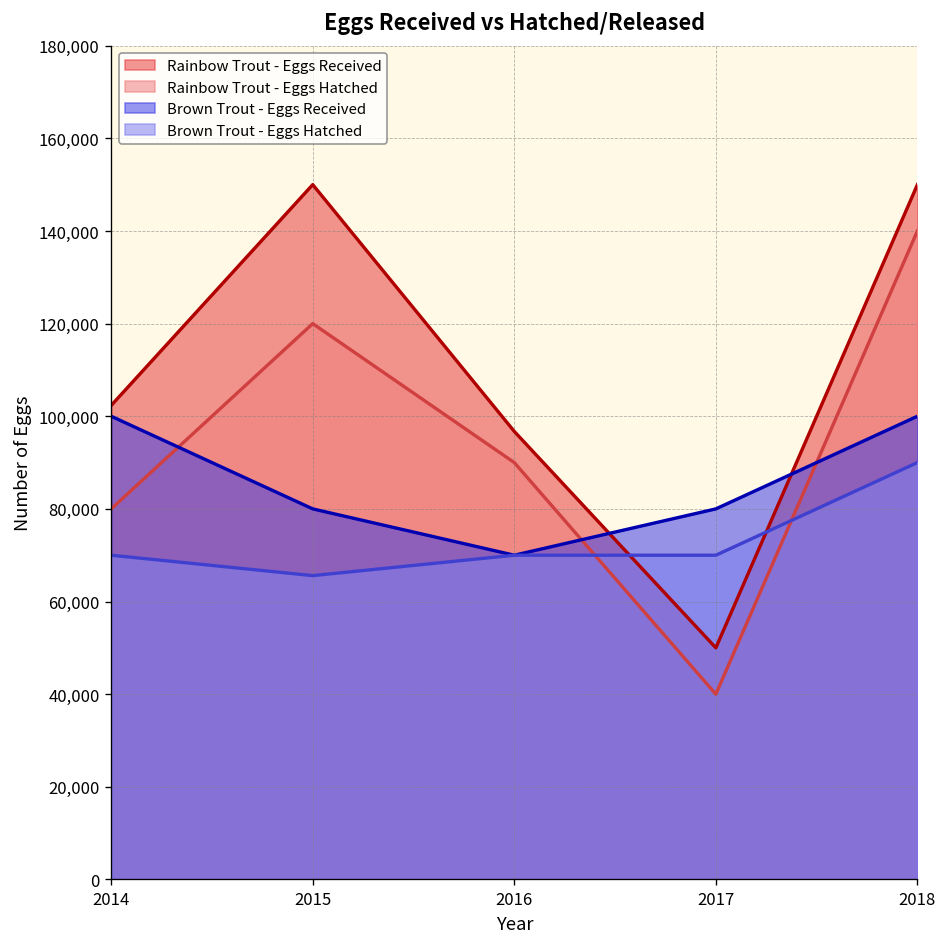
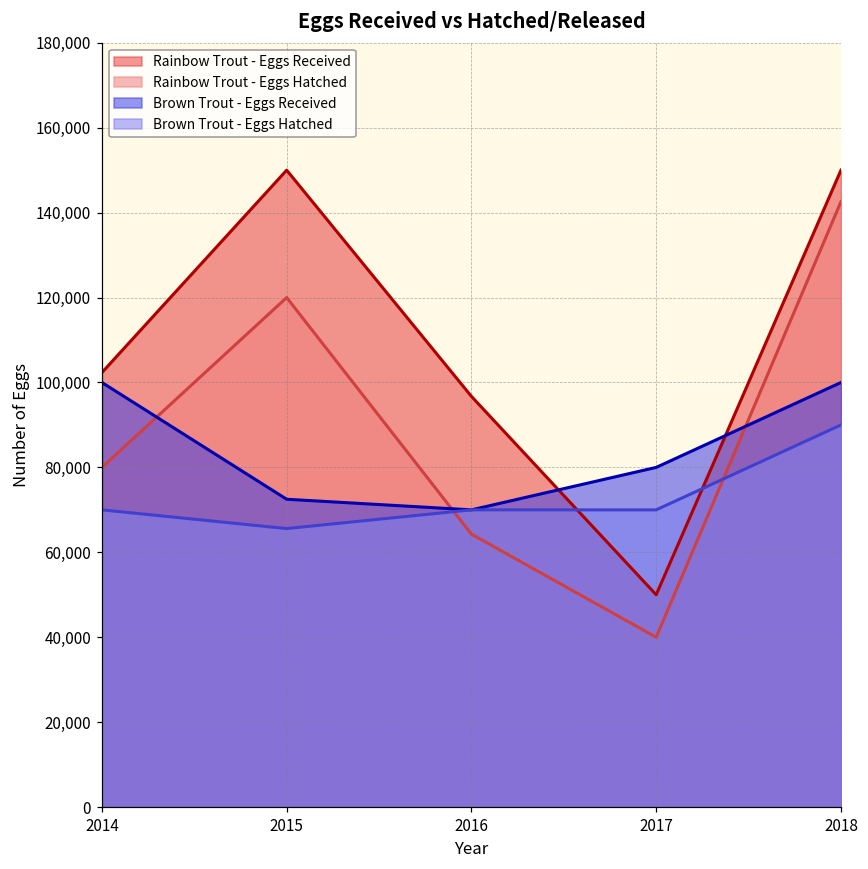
Brown Trout - Eggs Received, 2015: 80,000 -> 73,000
Rainbow Trout - Eggs Hatched, 2016: 90,000 -> 64,000
Rainbow Trout - Eggs Hatched, 2018: 140,000 -> 143,000
